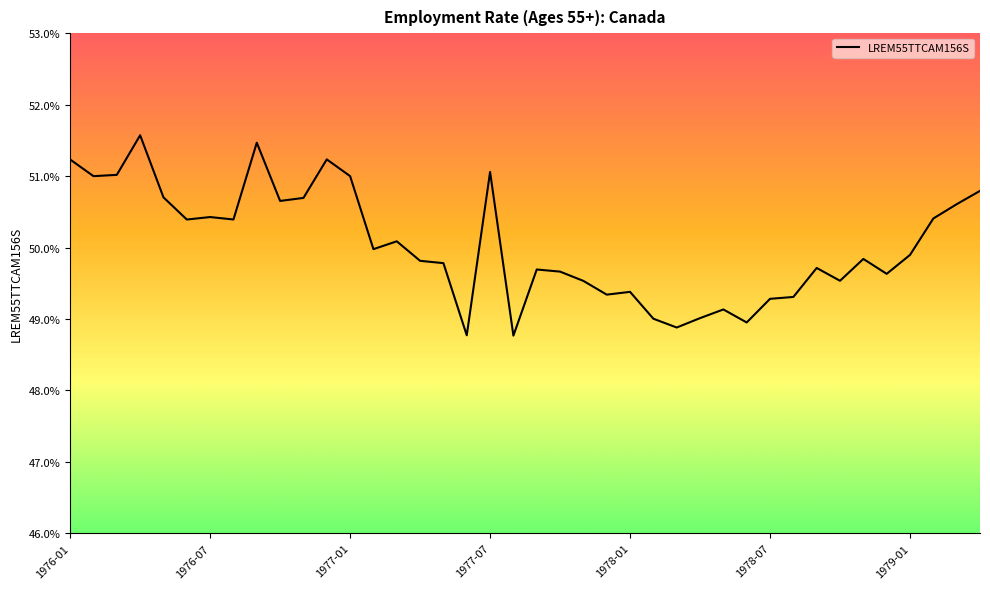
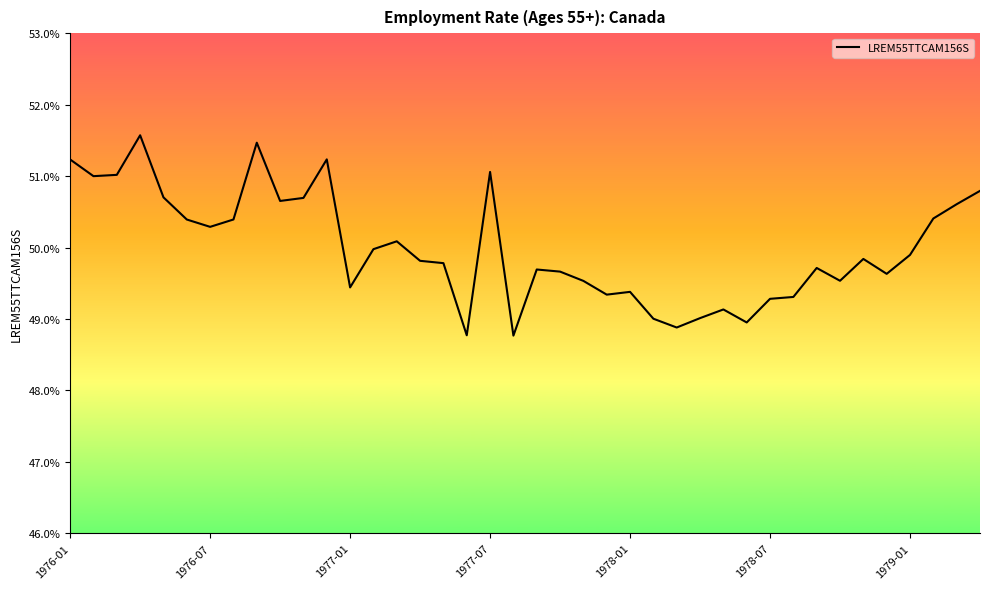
1976-07: 50.4% -> 50.3%
1977-01: 51.0% -> 49.4%
